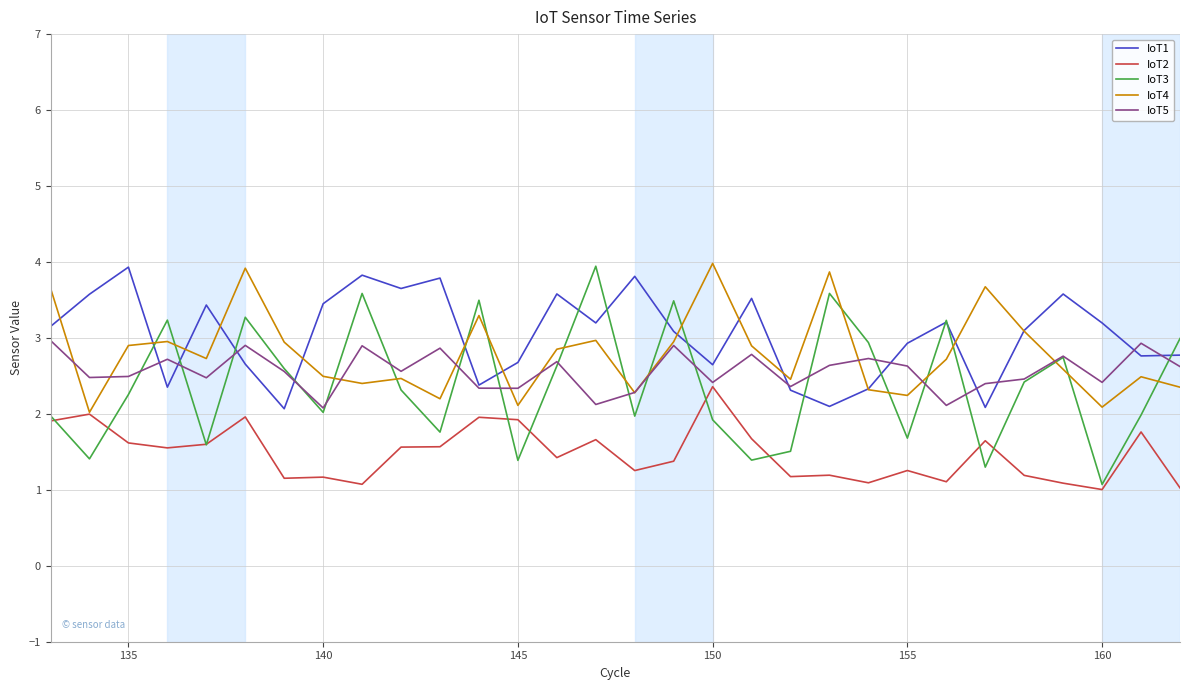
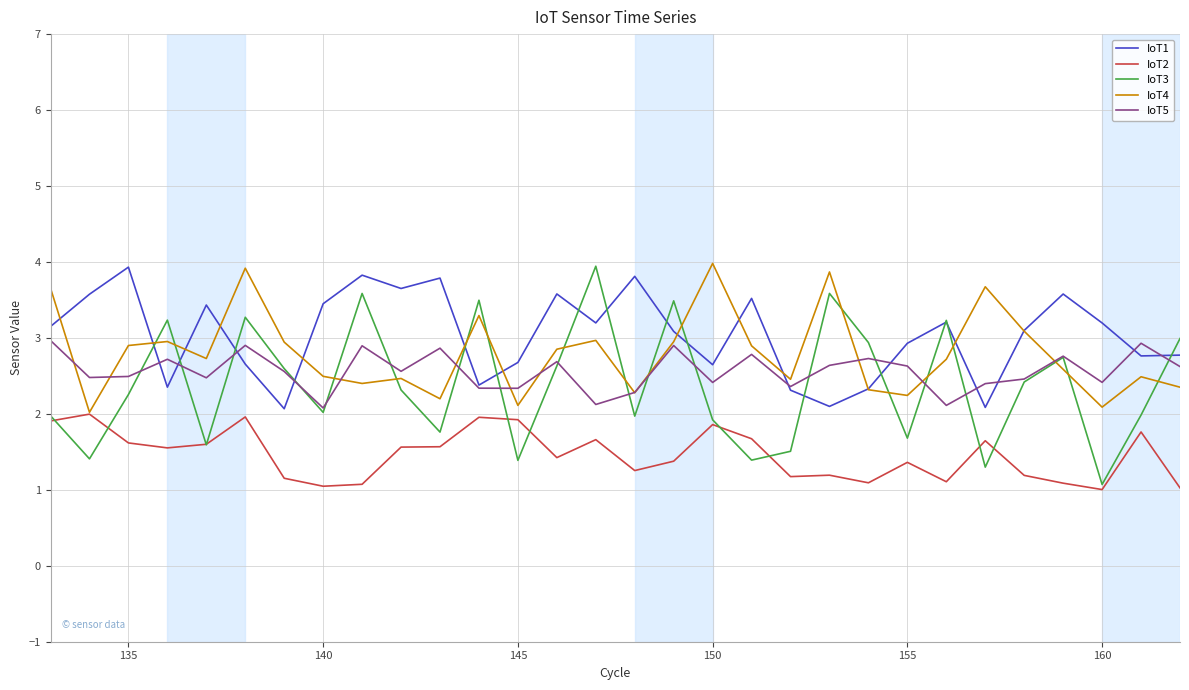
IoT2, 140: 1.2 -> 1.0
IoT2, 150: 2.4 -> 1.9
IoT2, 155: 1.3 -> 1.4
